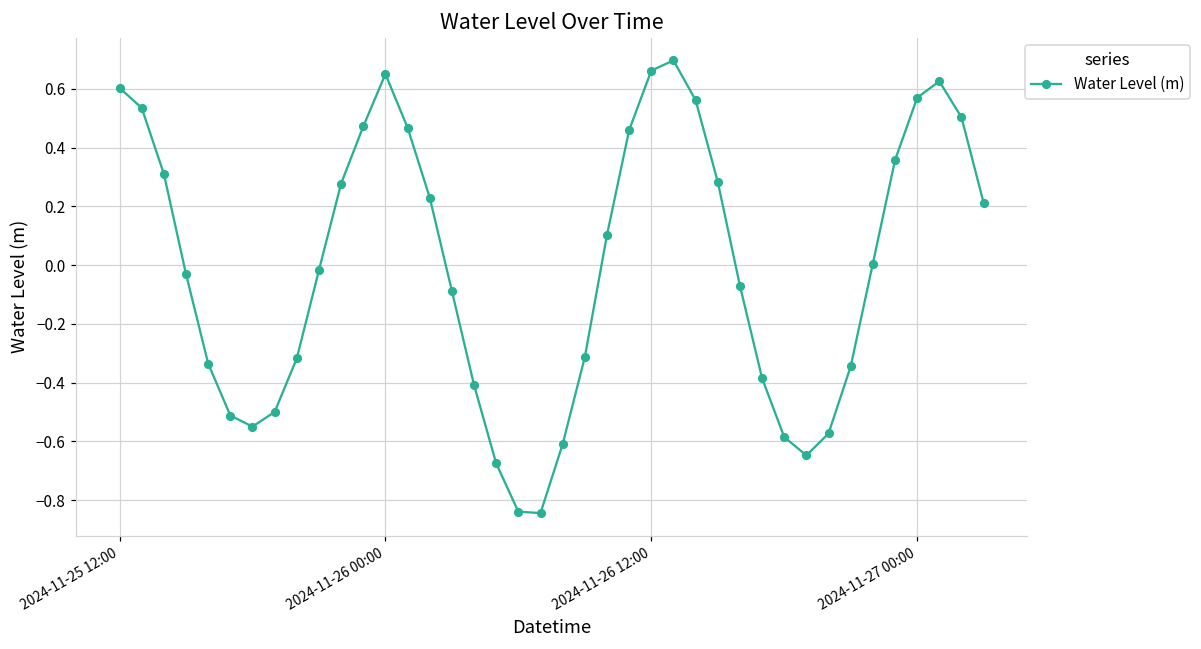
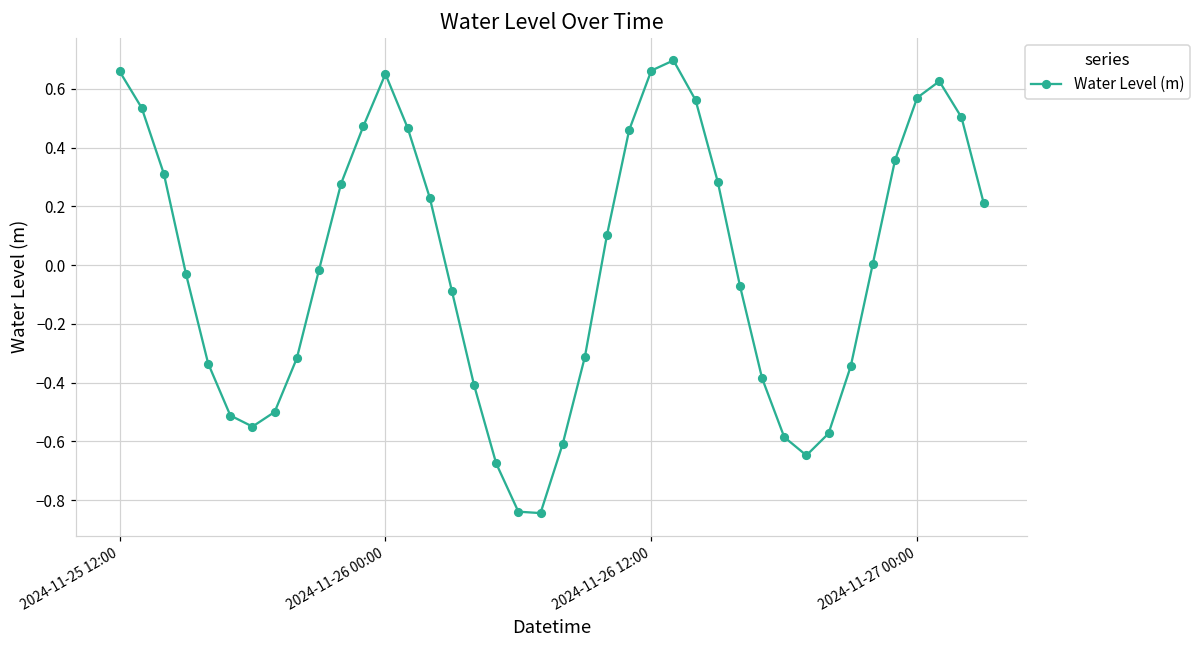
2024-11-25 12:00: 0.60 -> 0.66
